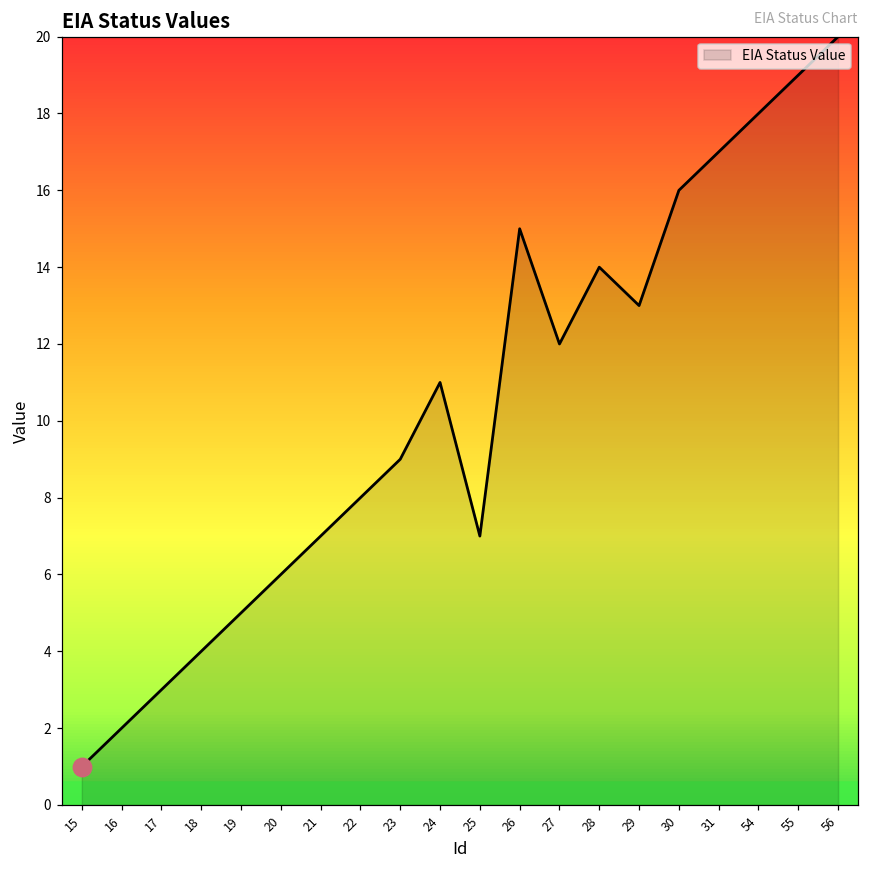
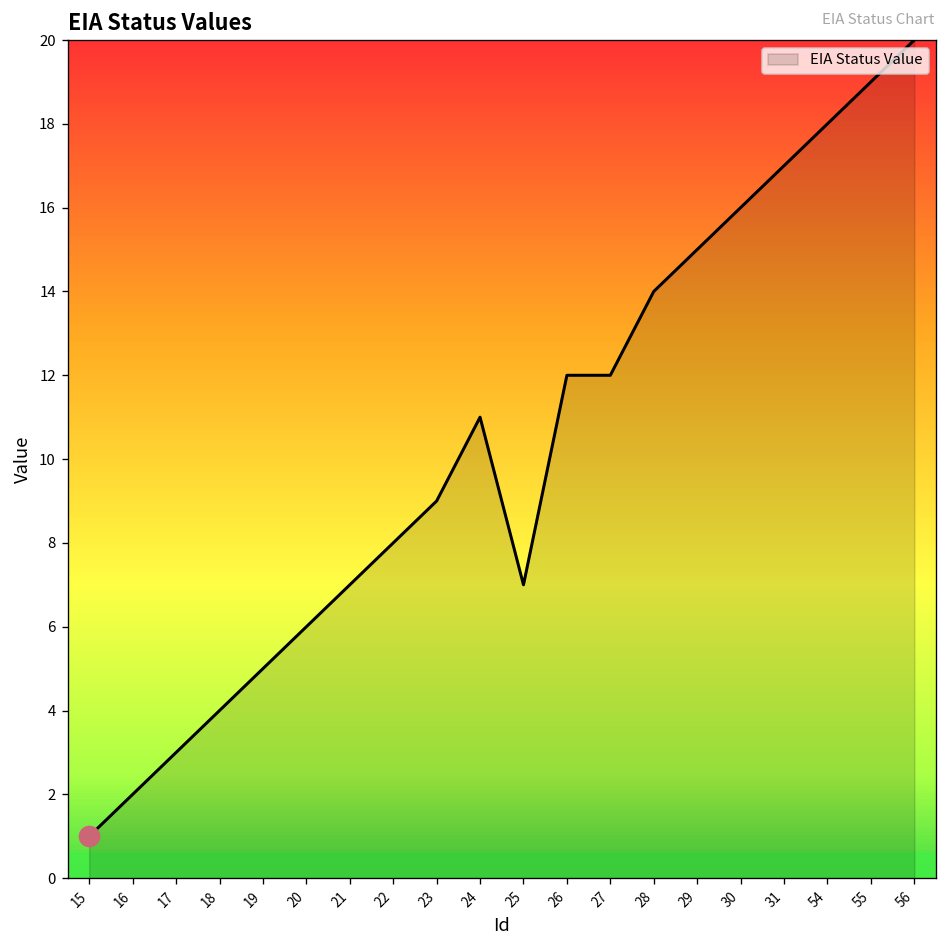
EIA Status Value, 26: 15 -> 12
EIA Status Value, 29: 13 -> 15
